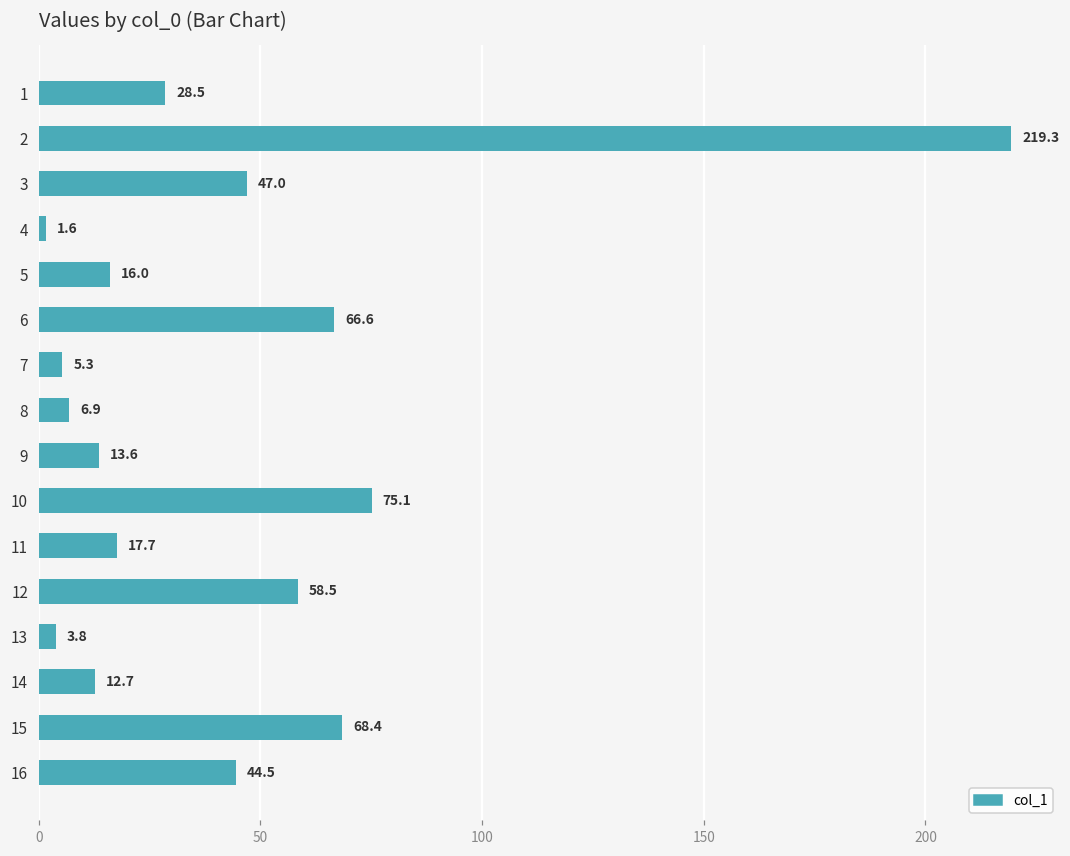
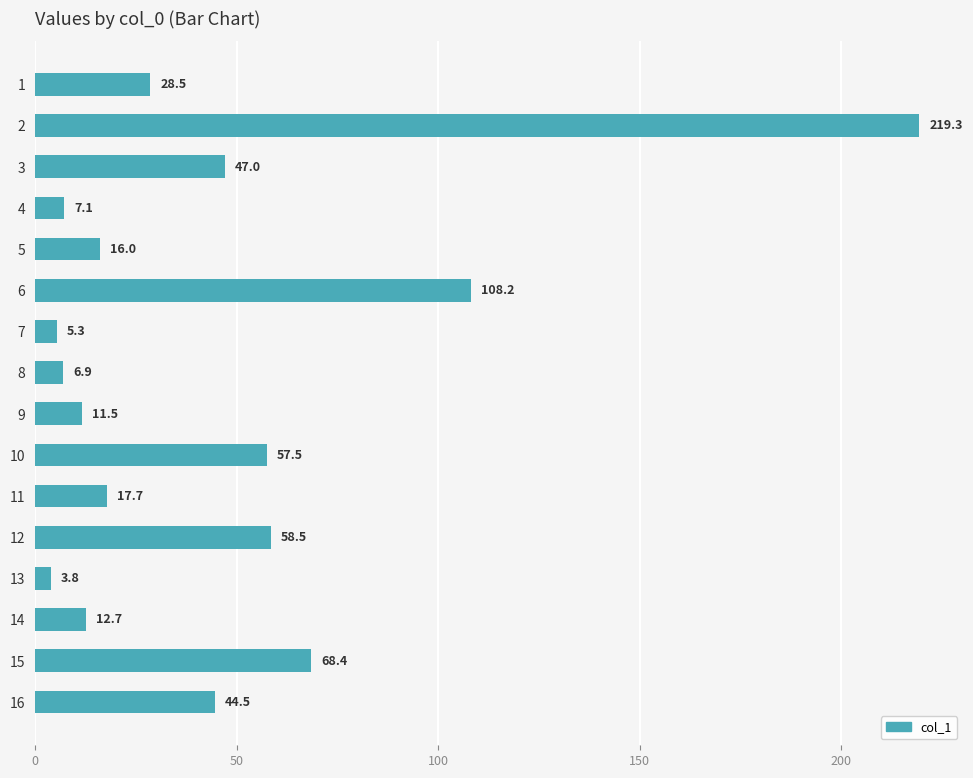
4: 1.6 -> 7.1
6: 66.6 -> 108.2
9: 13.6 -> 11.5
10: 75.1 -> 57.5
